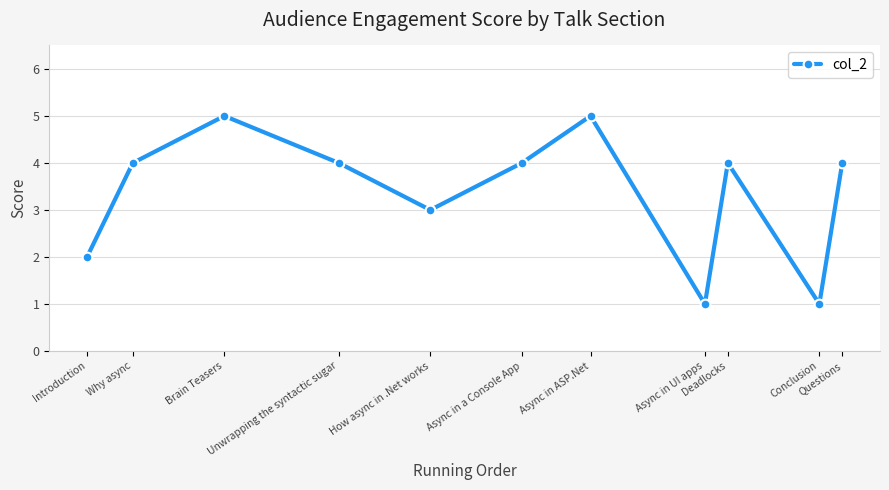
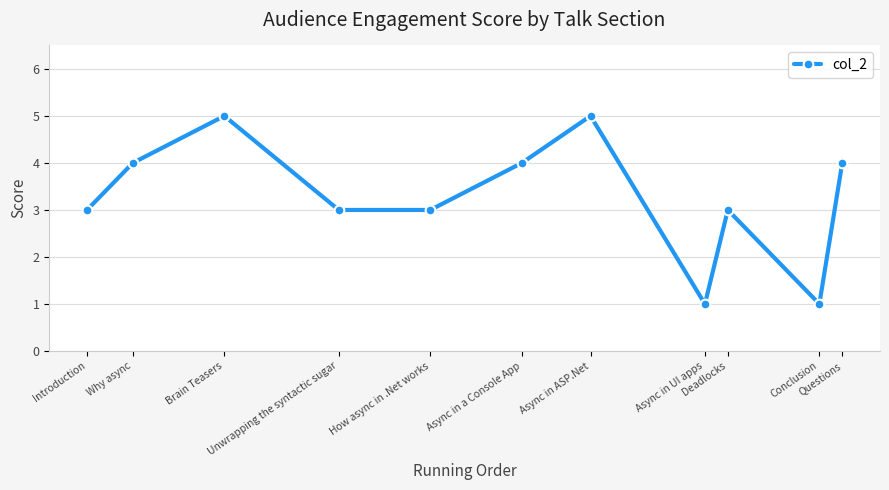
Introduction: 2 -> 3
Unwrapping the syntactic sugar: 4 -> 3
Deadlocks: 4 -> 3
